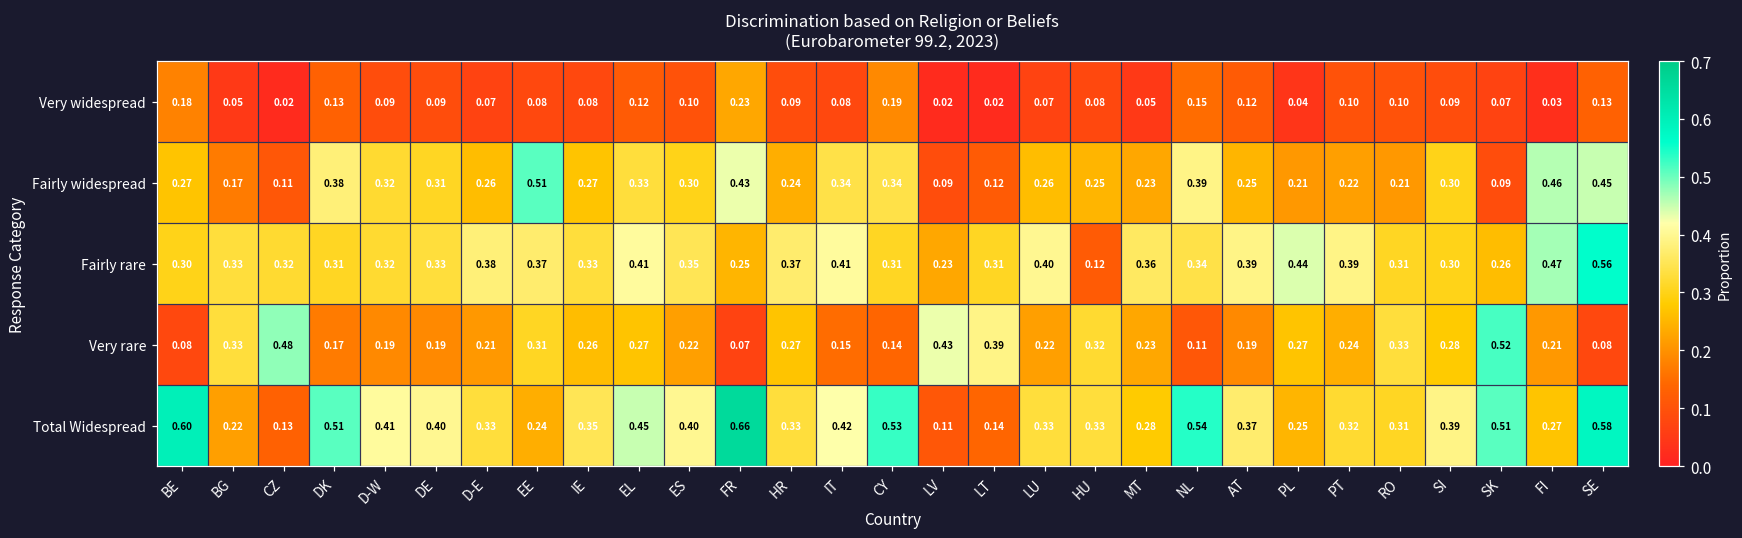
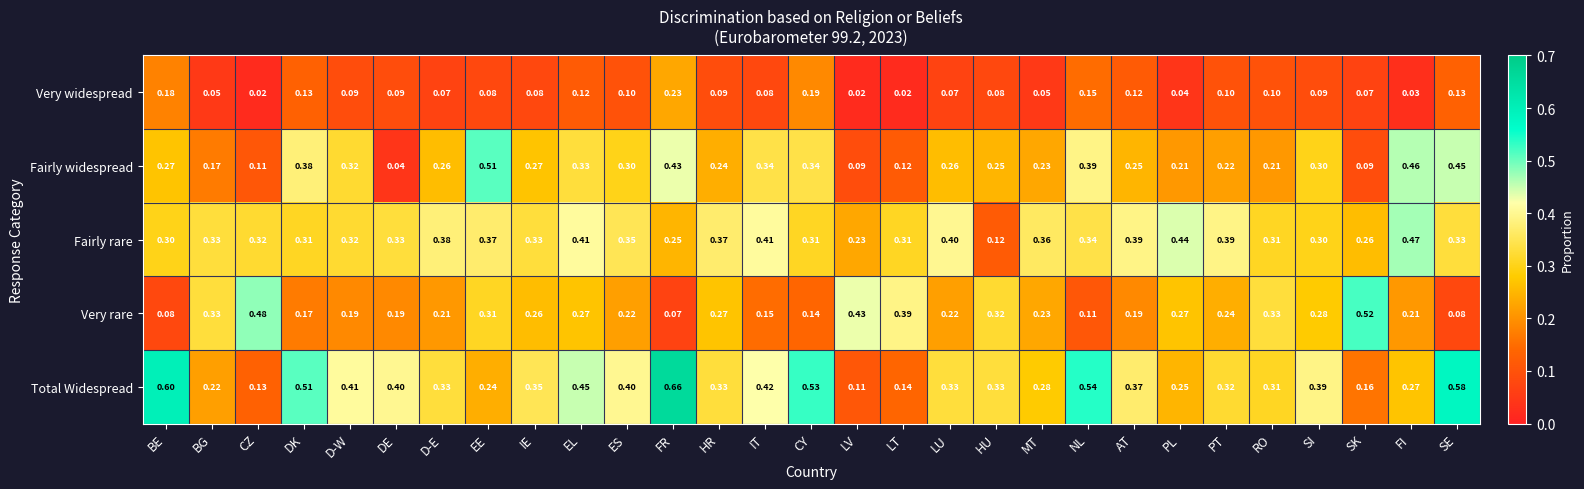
Fairly widespread, DE: 0.31 -> 0.04
Fairly rare, SE: 0.56 -> 0.33
Total Widespread, SK: 0.51 -> 0.16
